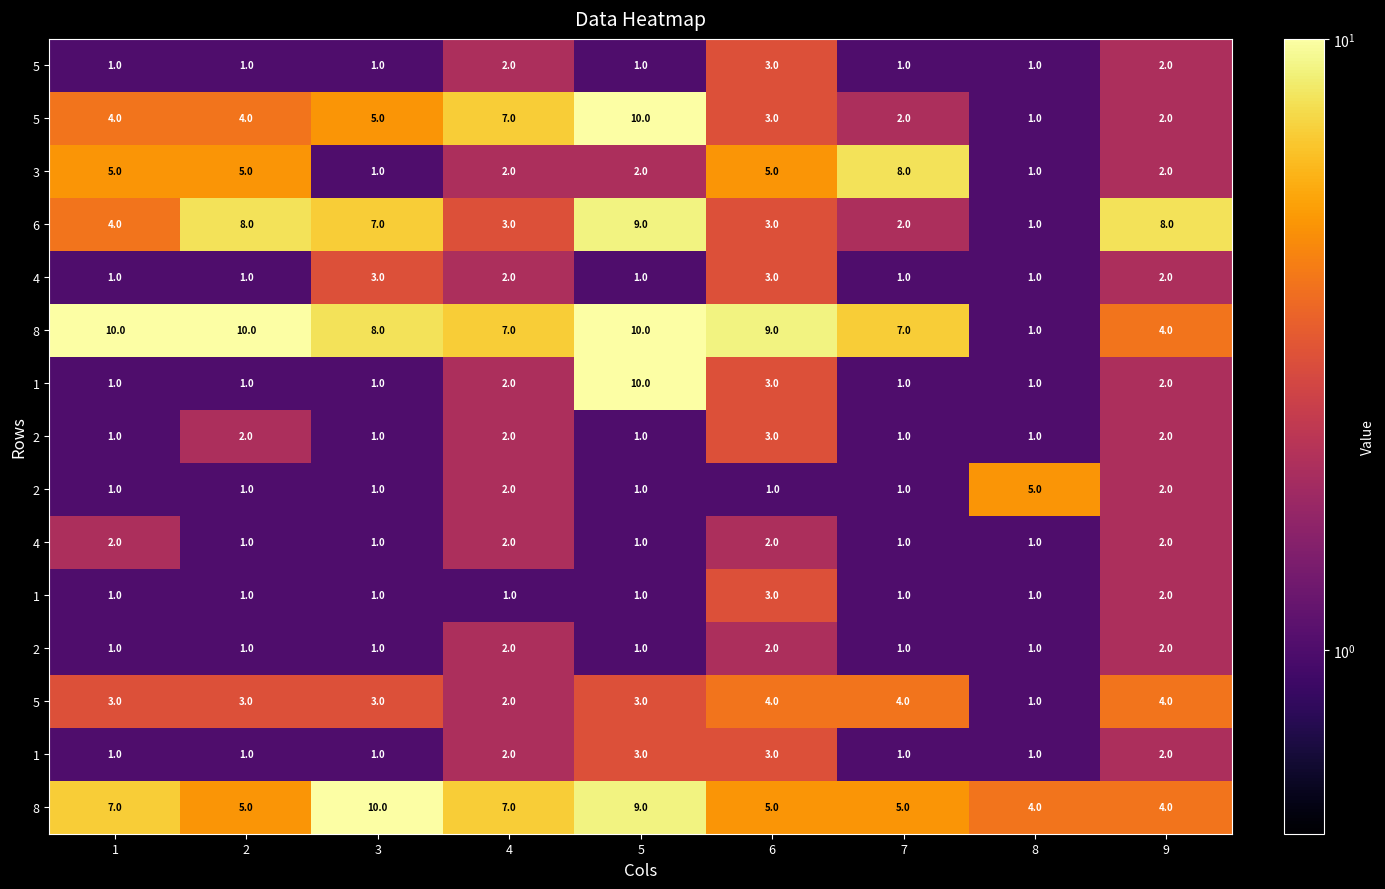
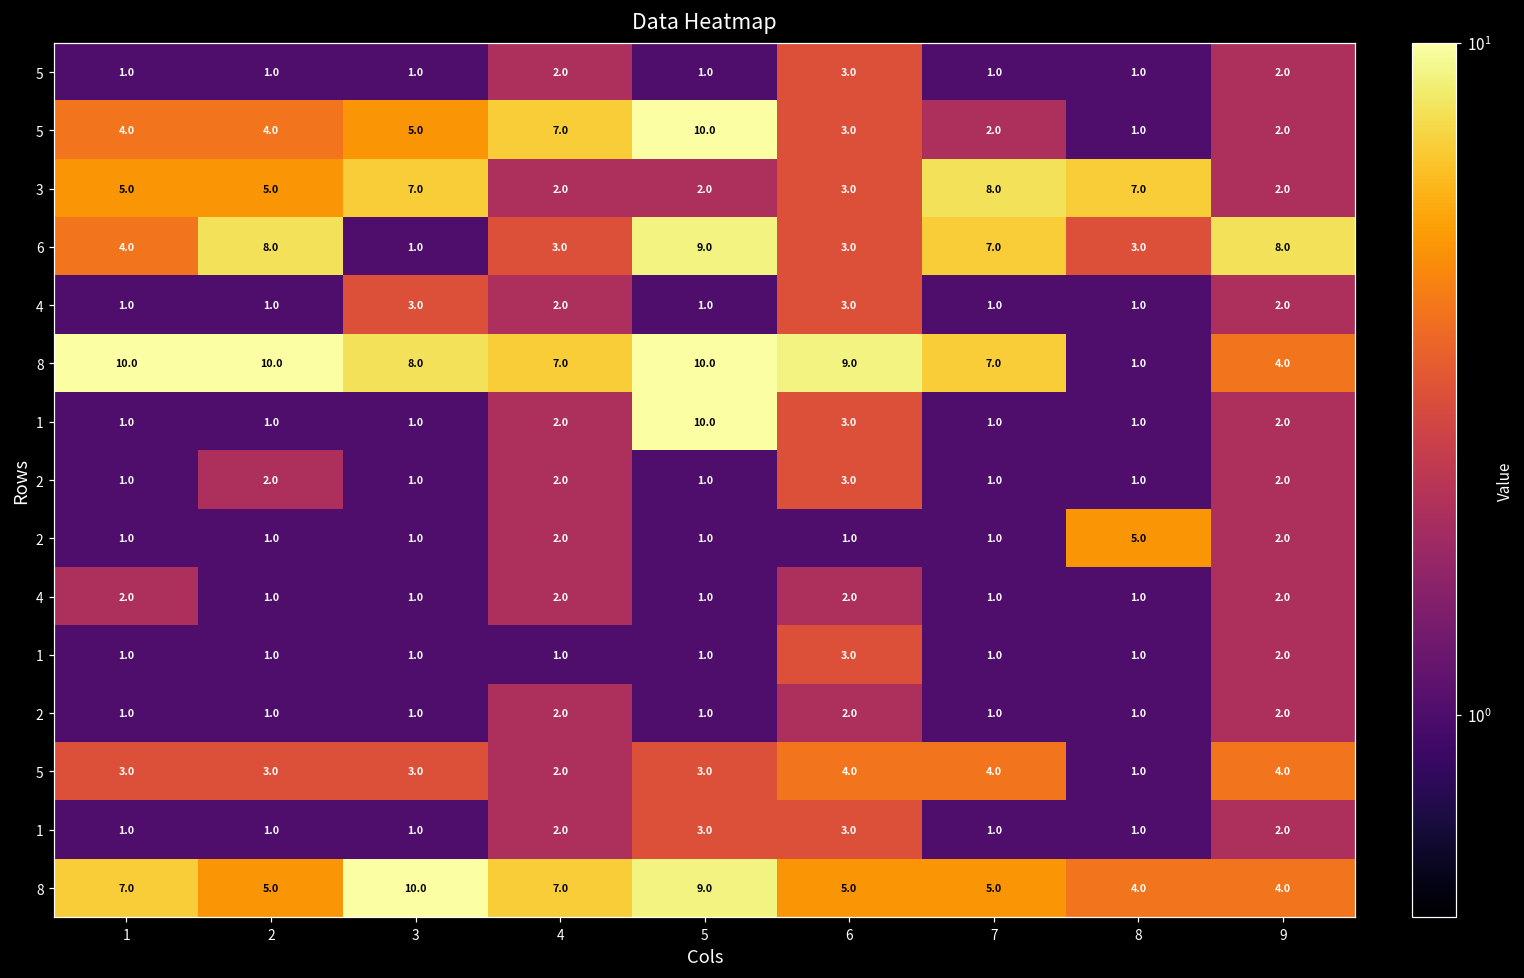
3, 3: 1.0 -> 7.0
3, 6: 5.0 -> 3.0
3, 8: 1.0 -> 7.0
6, 3: 7.0 -> 1.0
6, 7: 2.0 -> 7.0
6, 8: 1.0 -> 3.0
